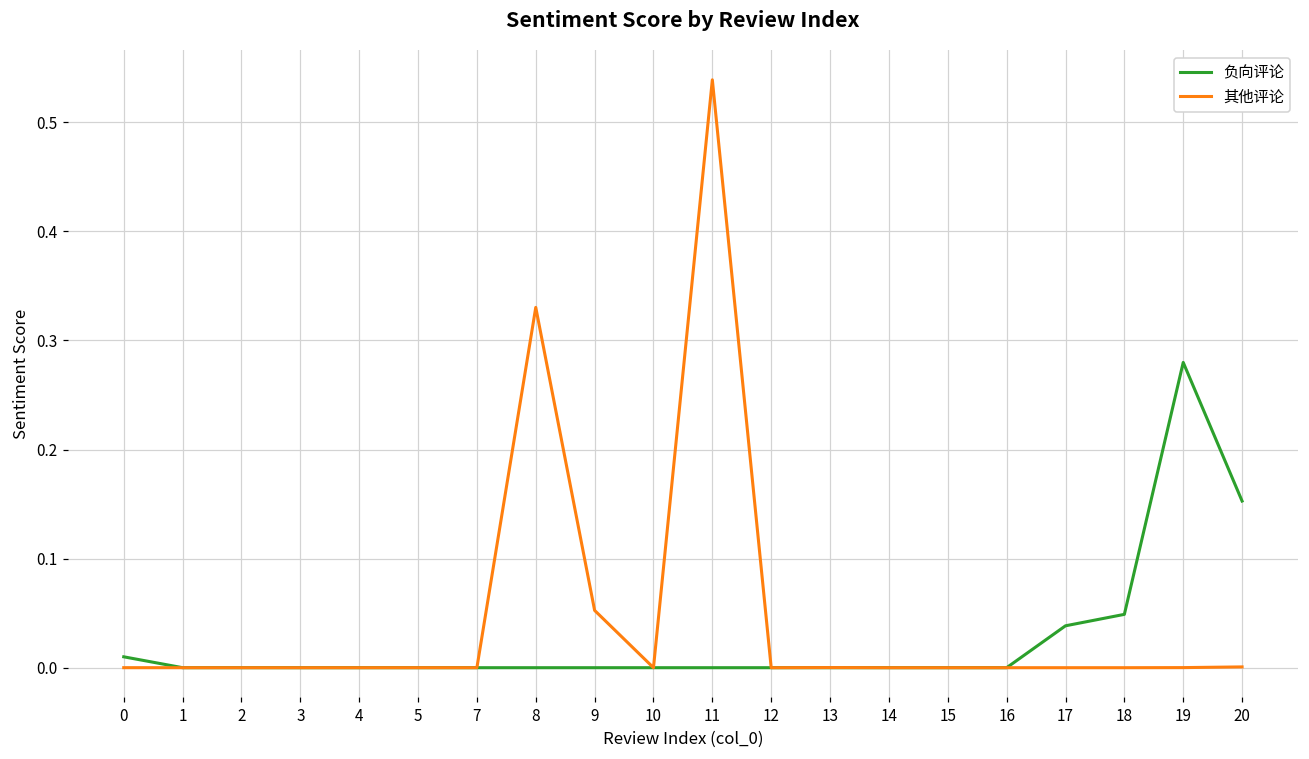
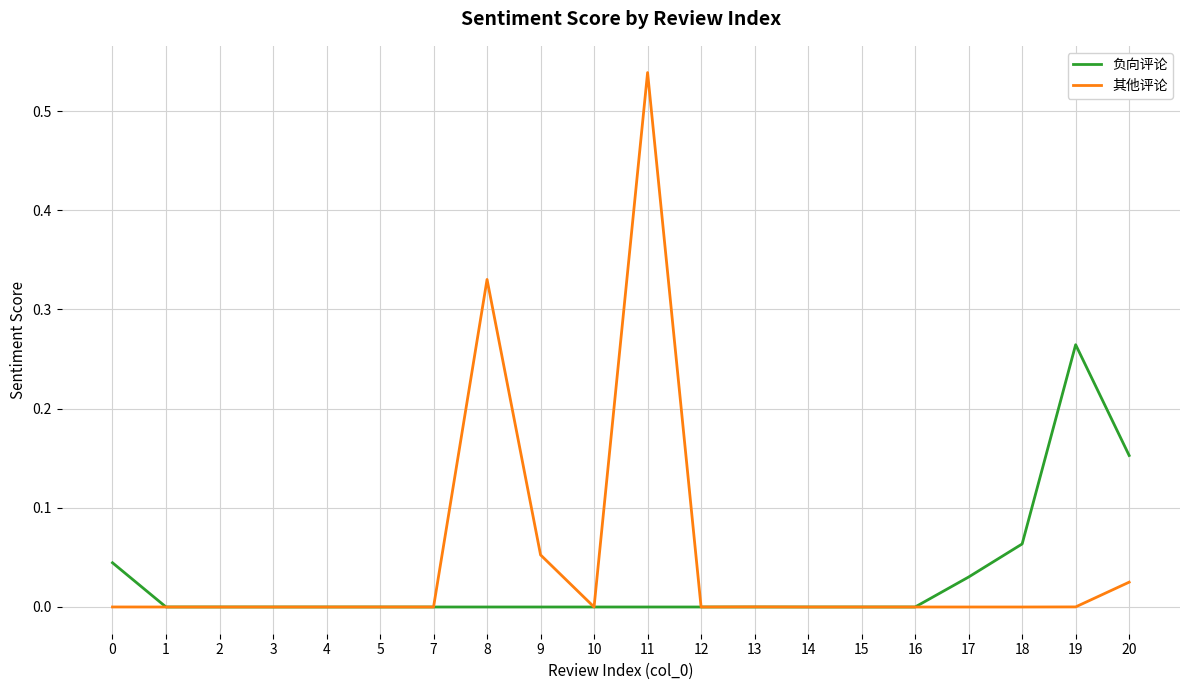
负向评论, 0: 0.01 -> 0.04
负向评论, 17: 0.04 -> 0.03
负向评论, 18: 0.05 -> 0.06
负向评论, 19: 0.28 -> 0.26
其他评论, 20: 0.00 -> 0.03
